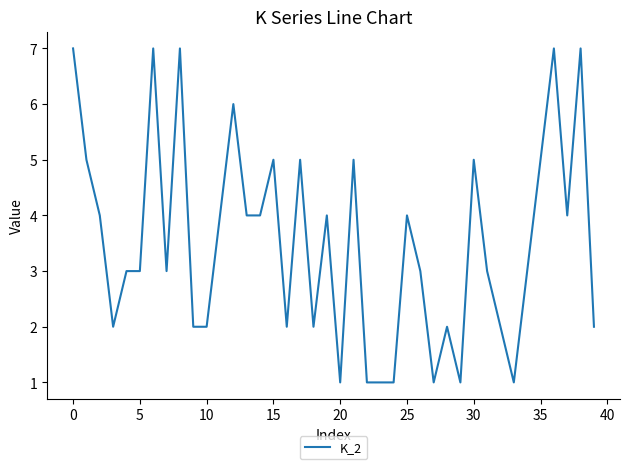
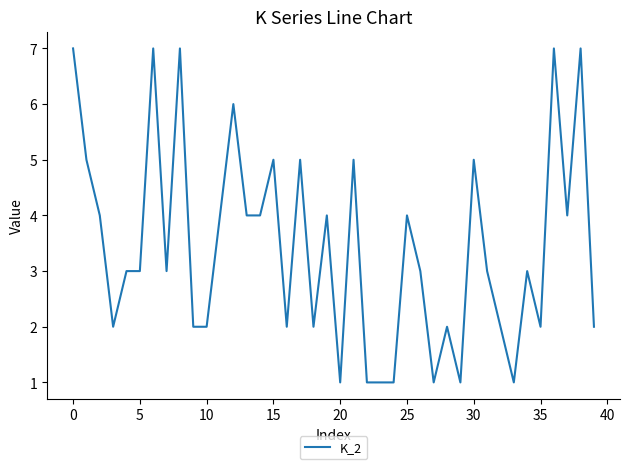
35: 5 -> 2
